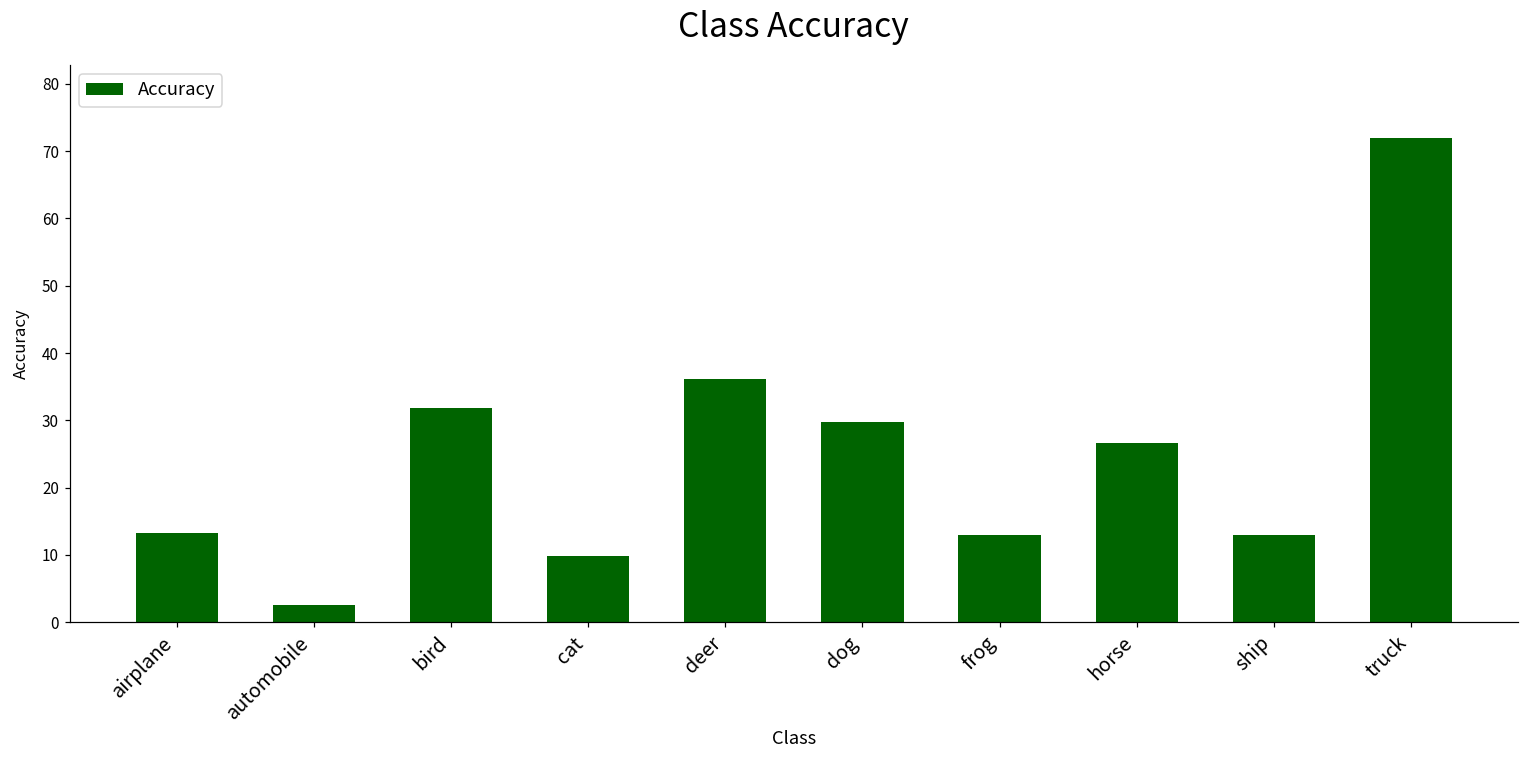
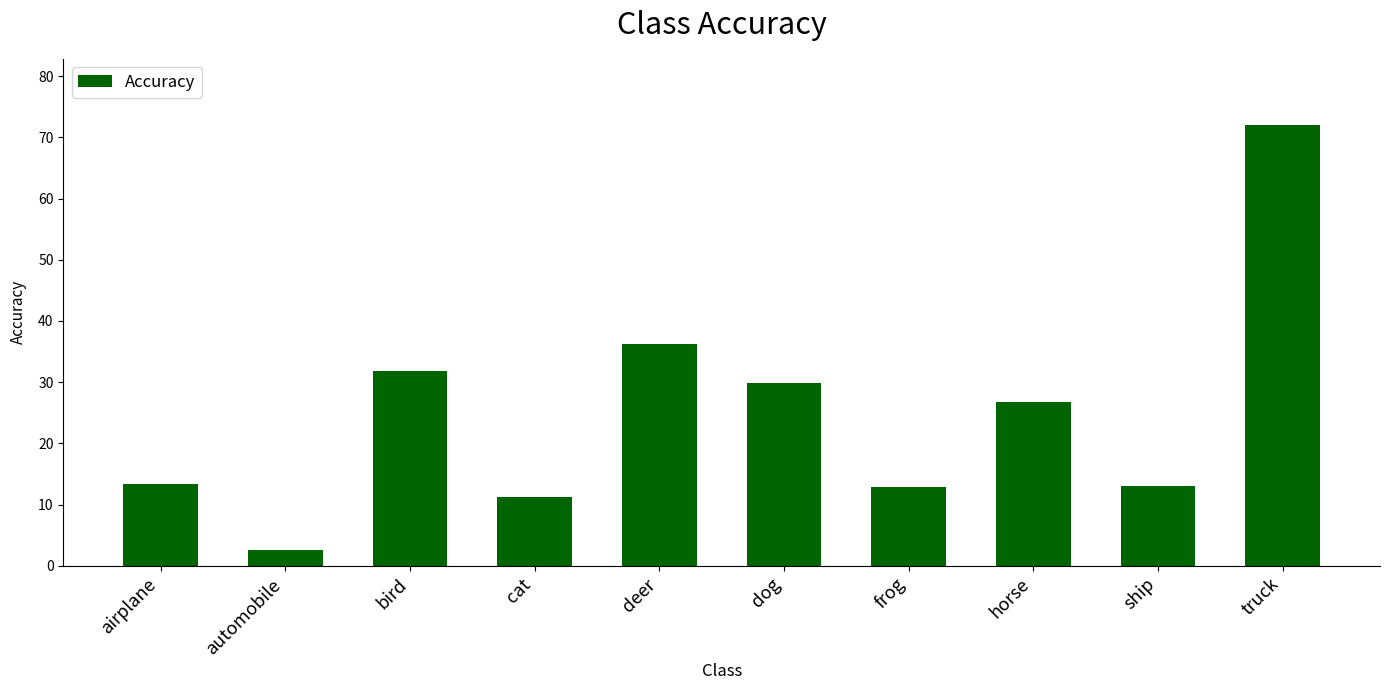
cat: 10 -> 11
